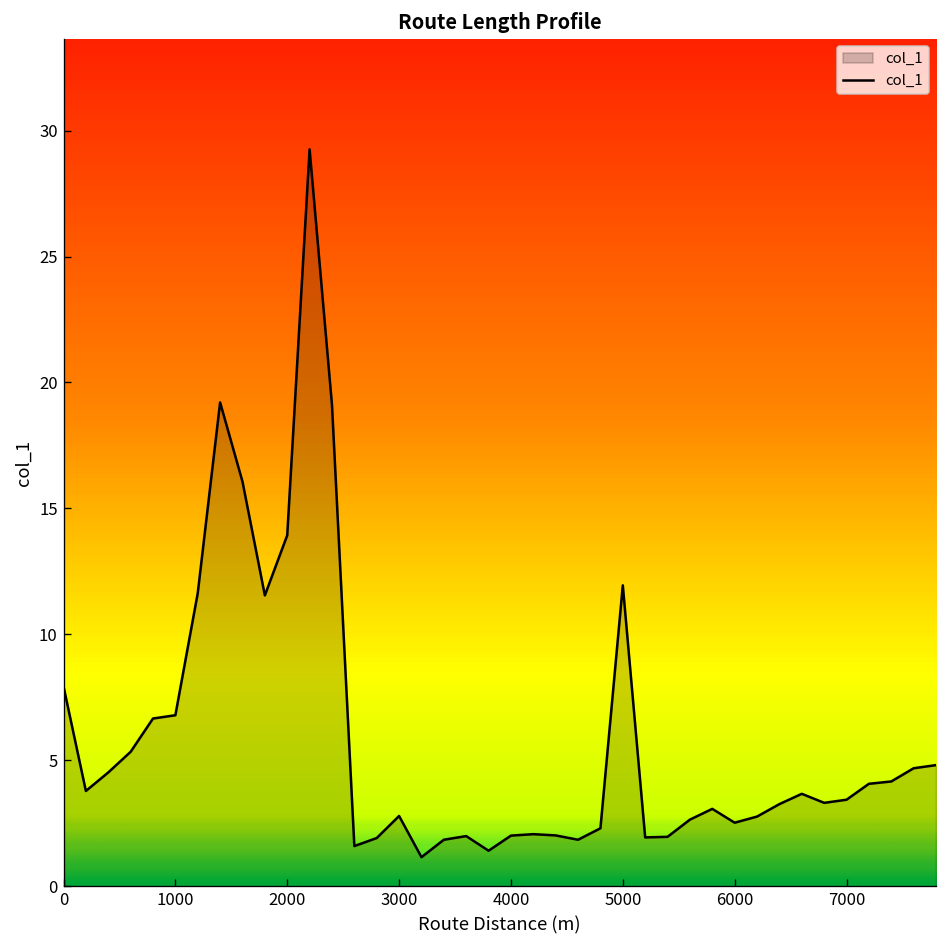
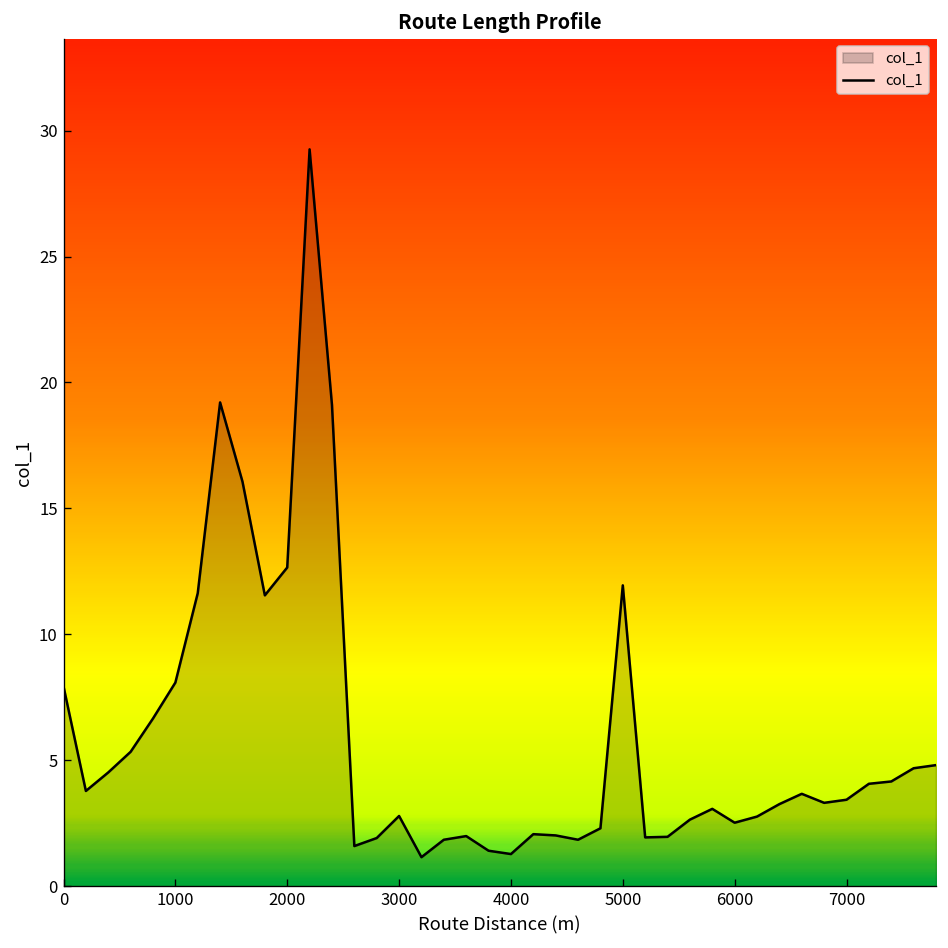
1000: 6.8 -> 8.1
2000: 13.9 -> 12.7
4000: 2.0 -> 1.3
